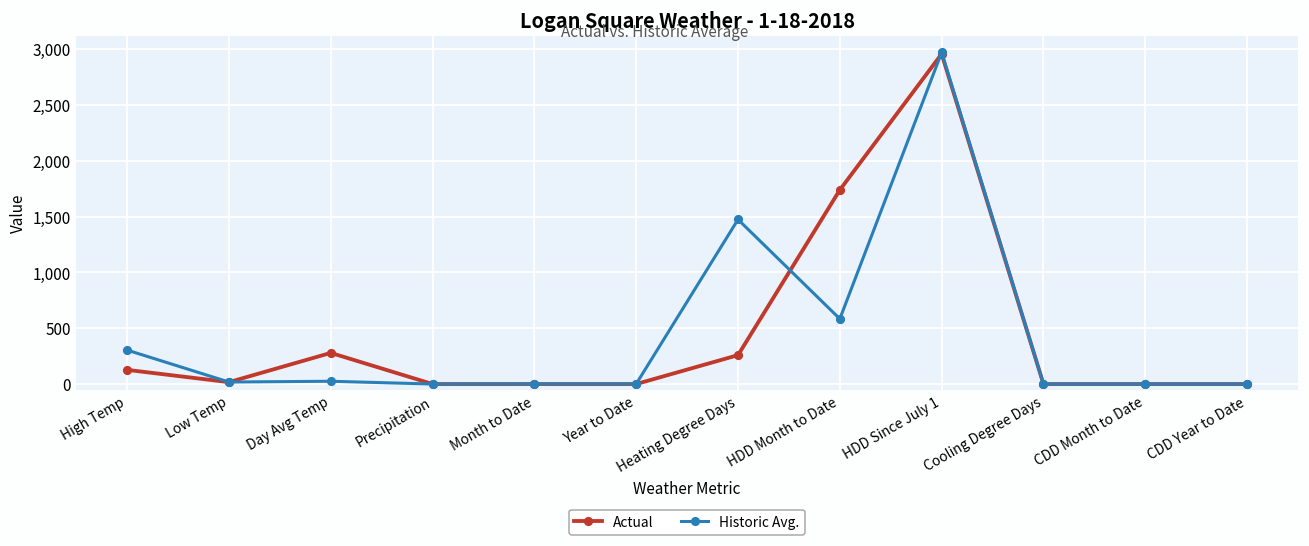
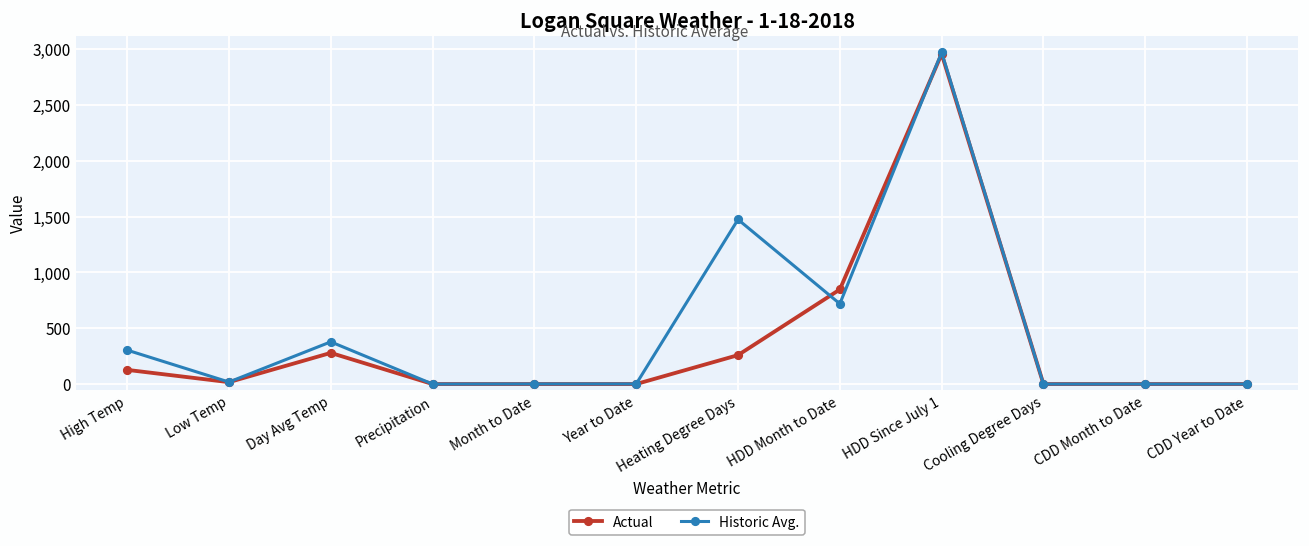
Historic Avg., Day Avg Temp: 30 -> 380
Actual, HDD Month to Date: 1,740 -> 850
Historic Avg., HDD Month to Date: 580 -> 720
